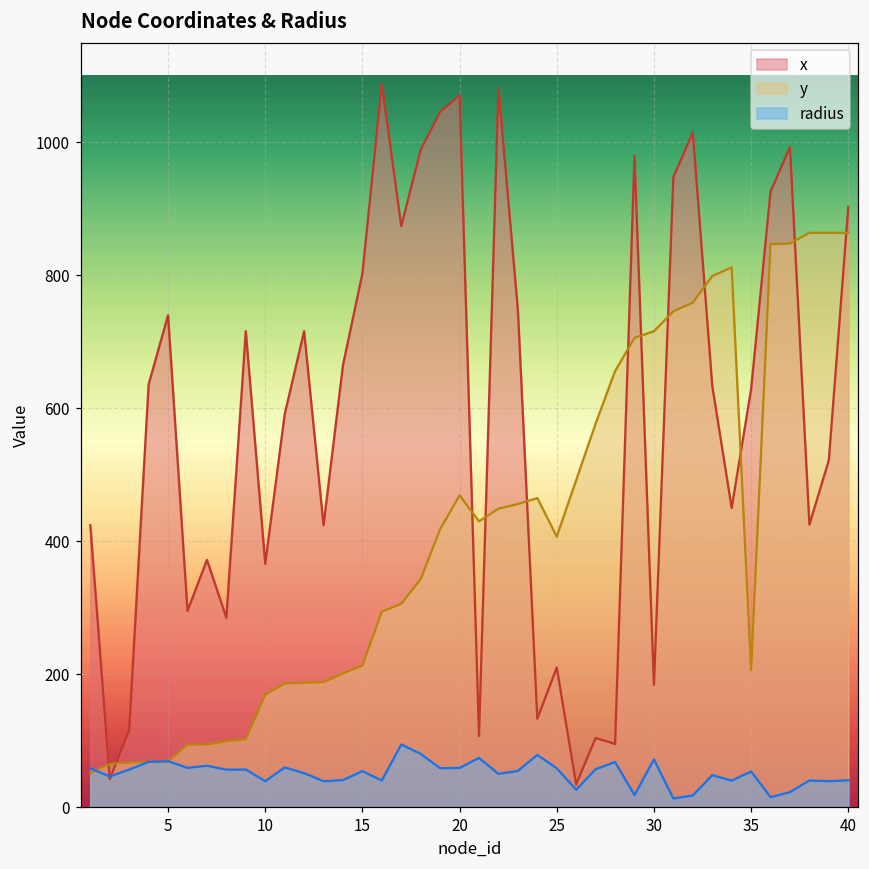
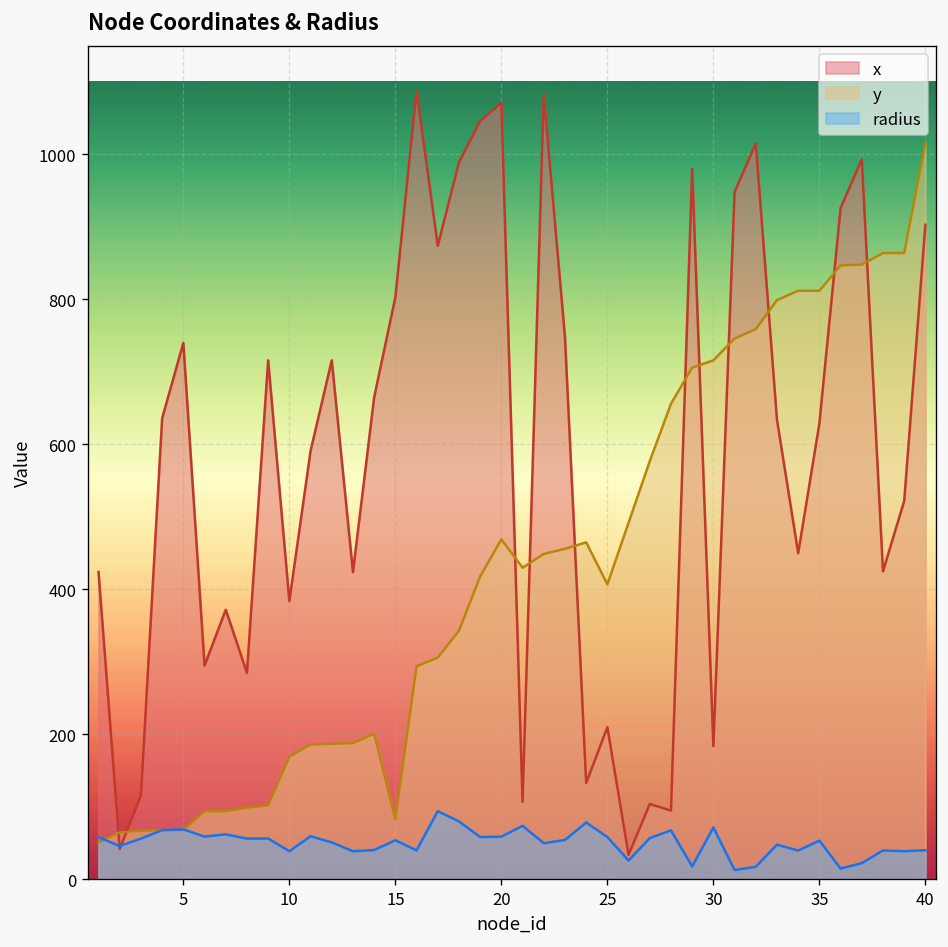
x, 10: 370 -> 380
y, 15: 210 -> 80
y, 35: 210 -> 810
y, 40: 860 -> 1020
